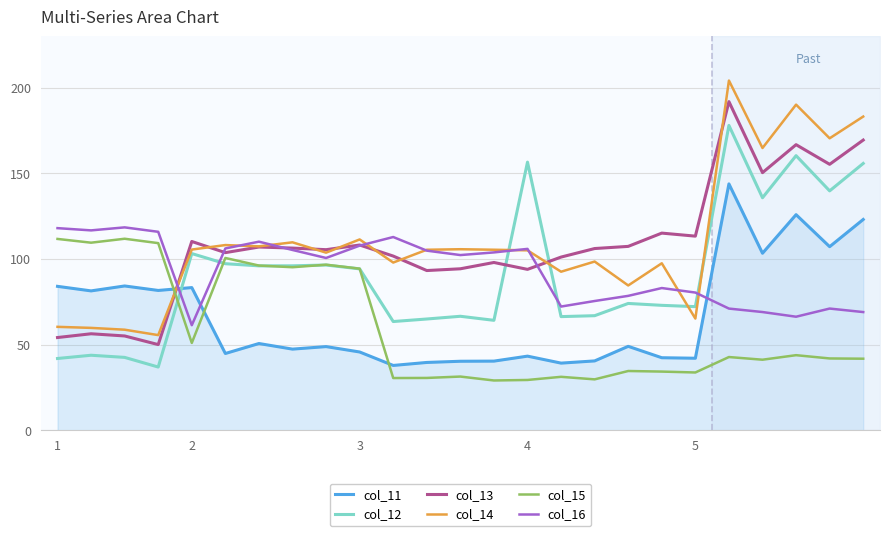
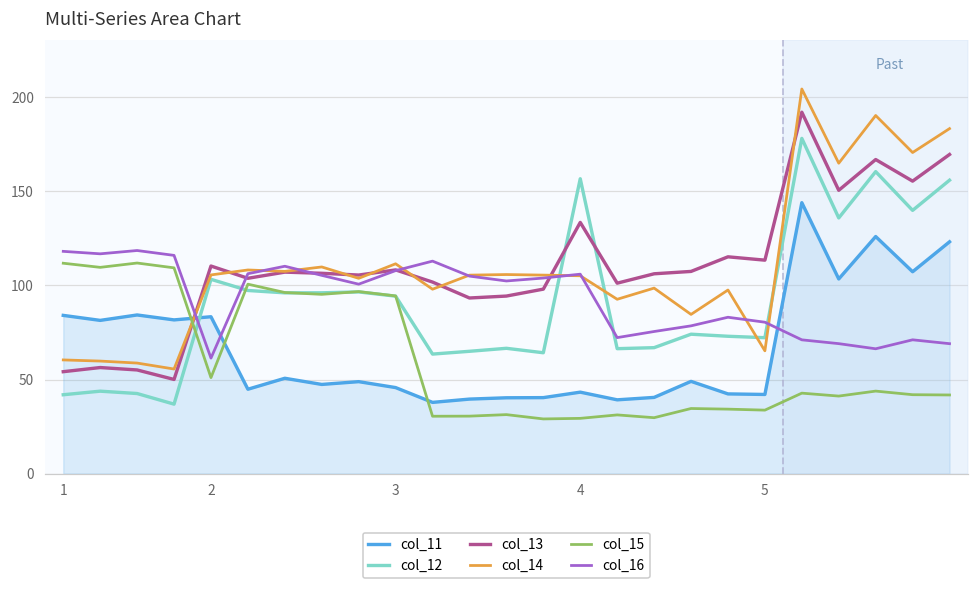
col_13, 4: 94 -> 133
